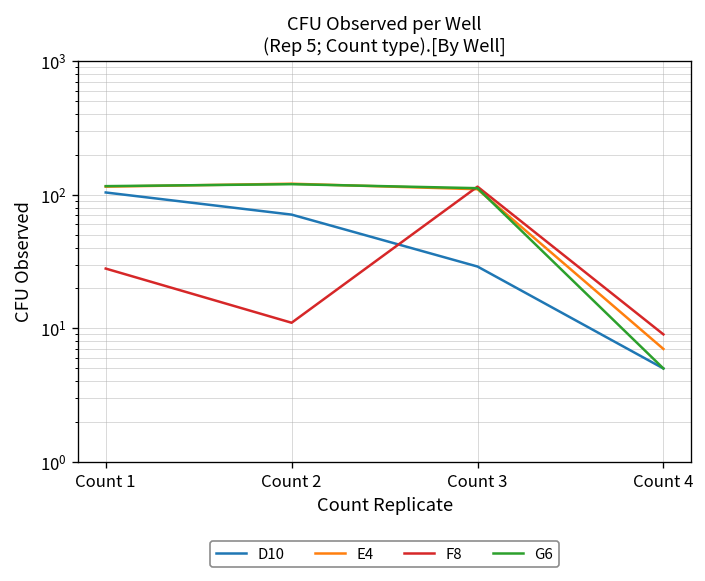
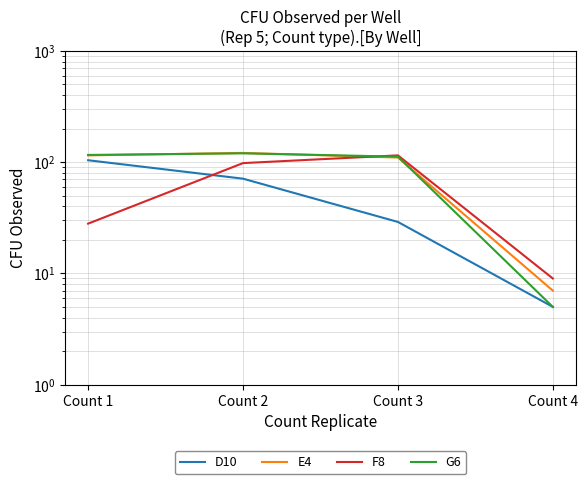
F8, Count 2: 11 -> 100
